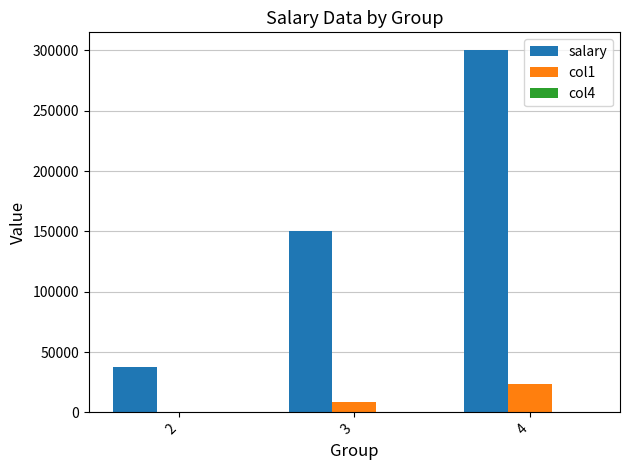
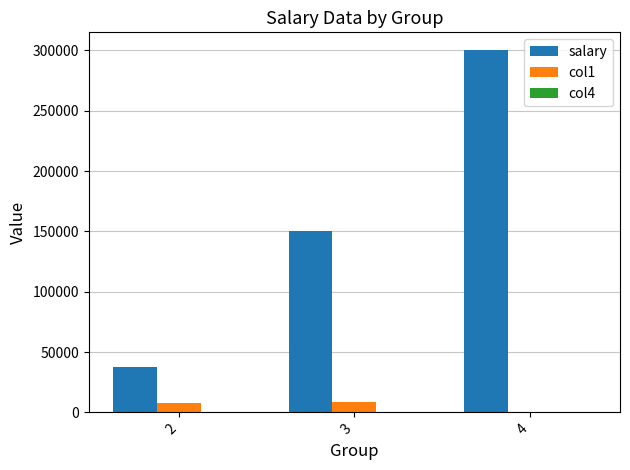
col1, 2: 0 -> 8000
col1, 4: 24000 -> 0
